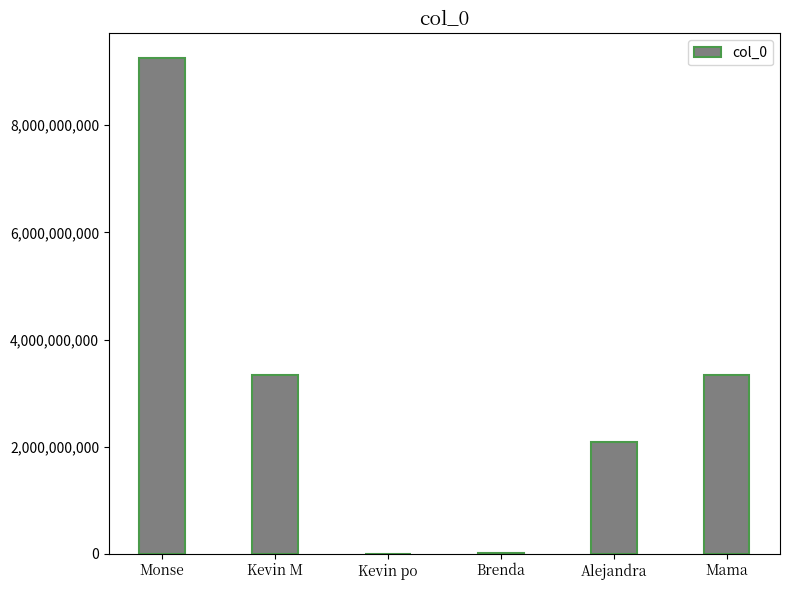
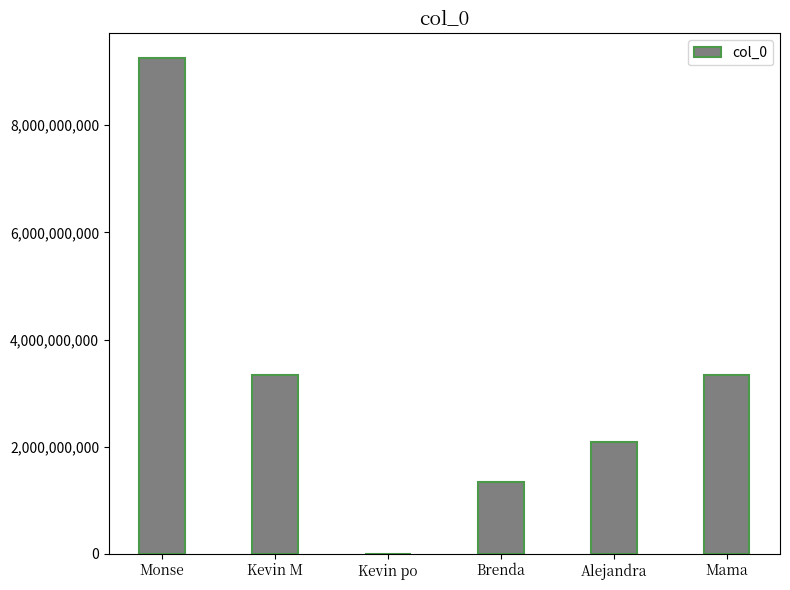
Brenda: 0 -> 1,300,000,000
